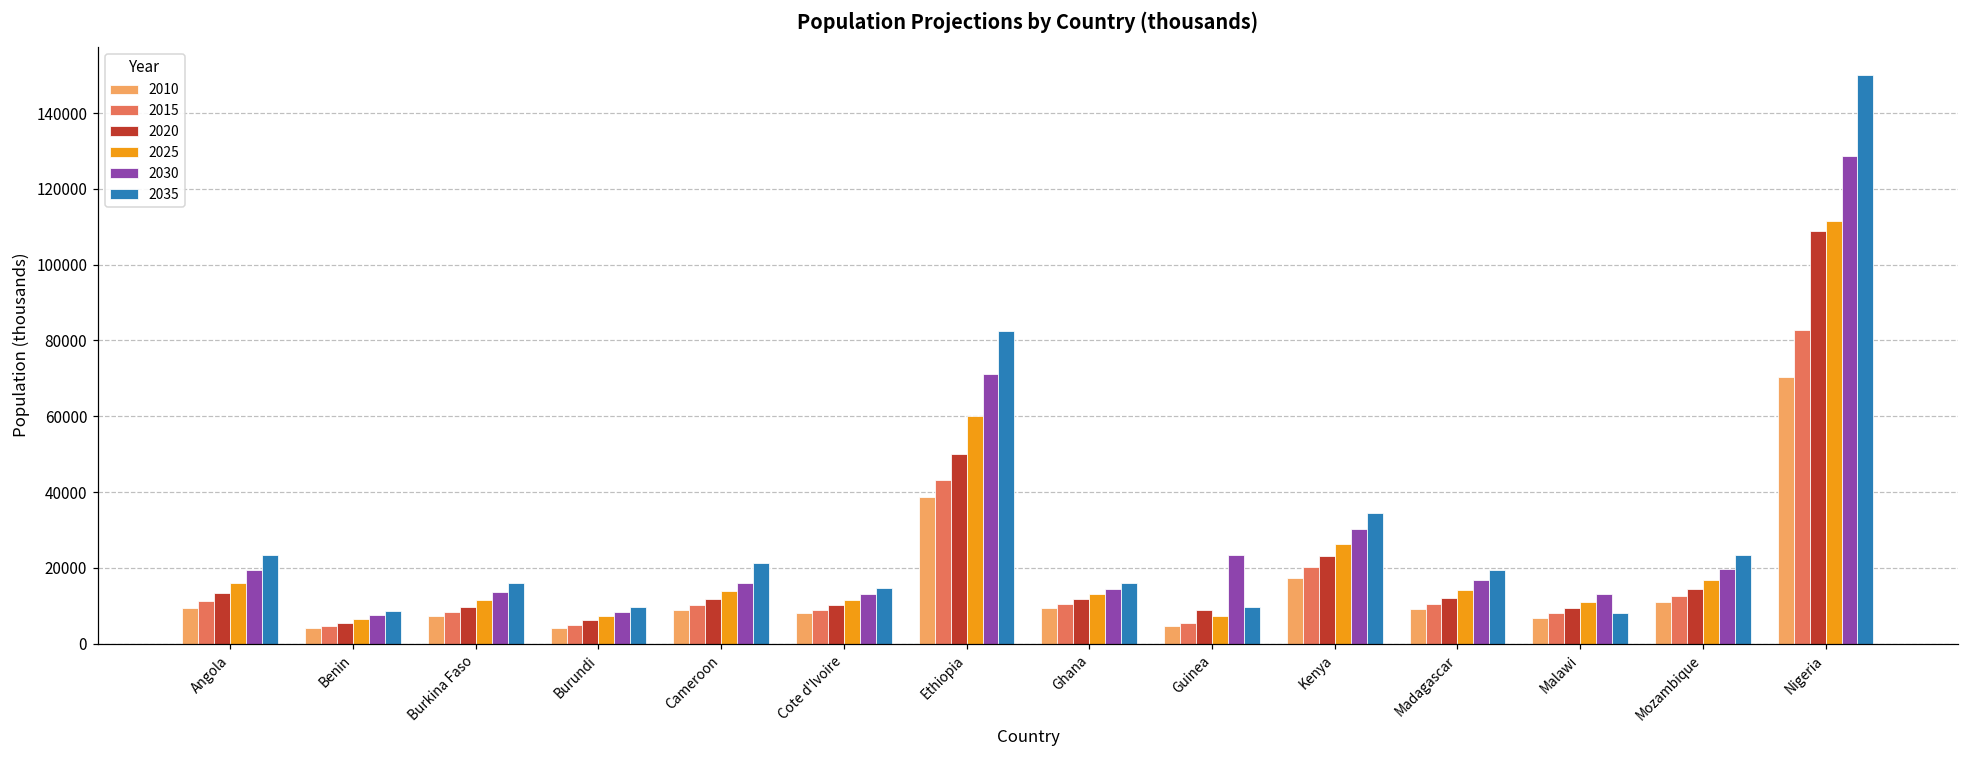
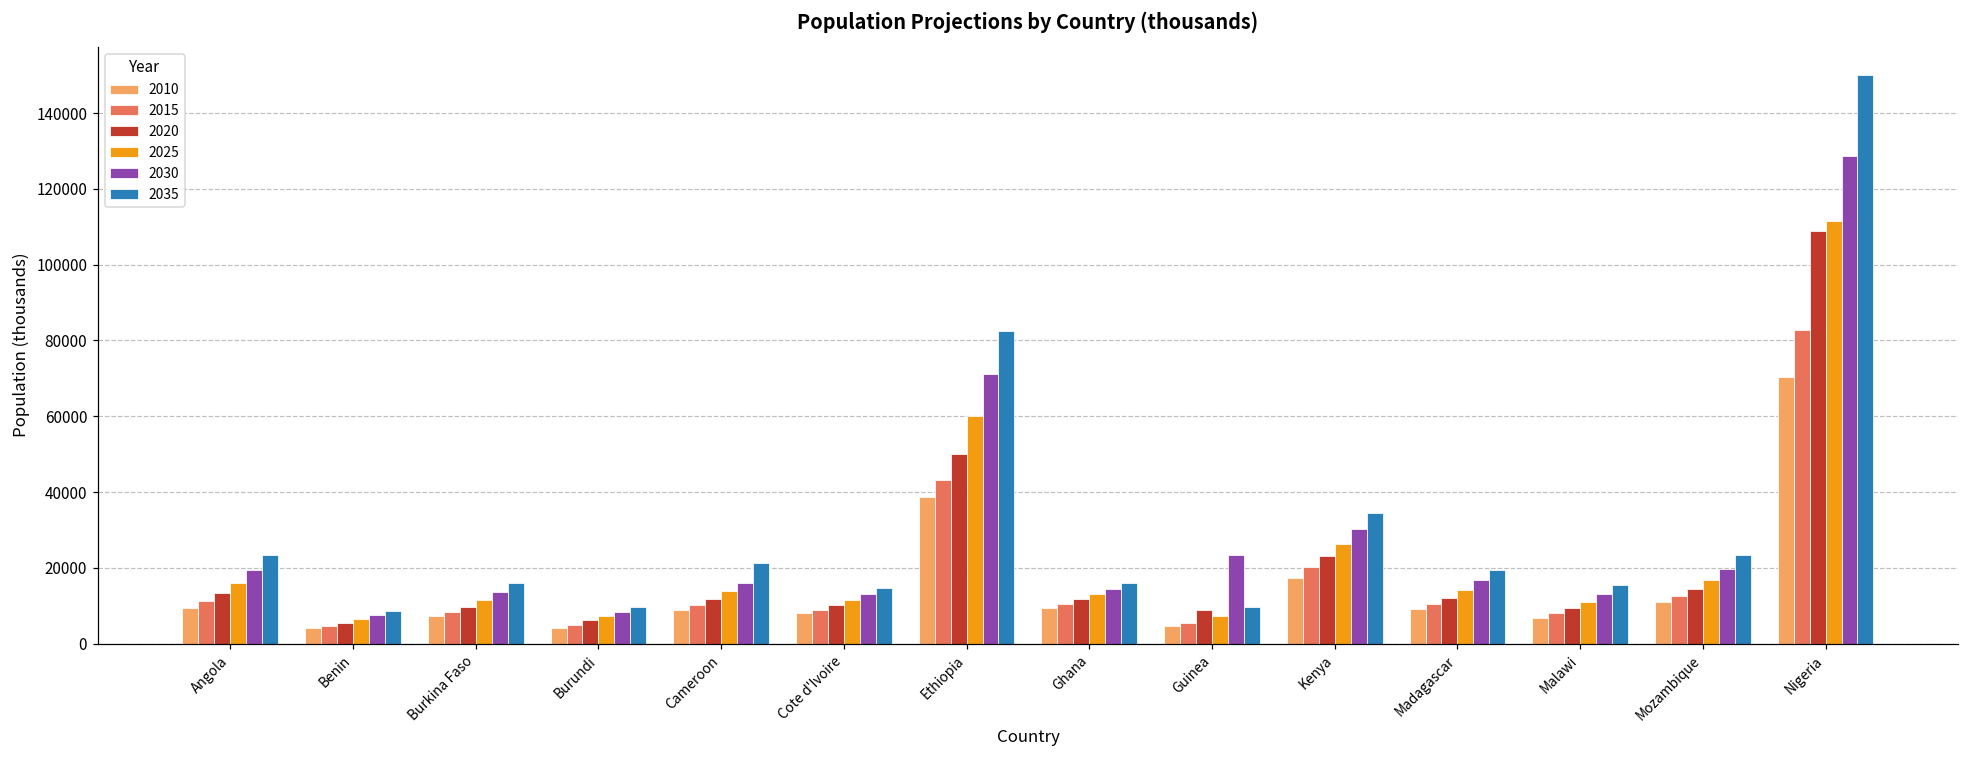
2035, Malawi: 8000 -> 16000
